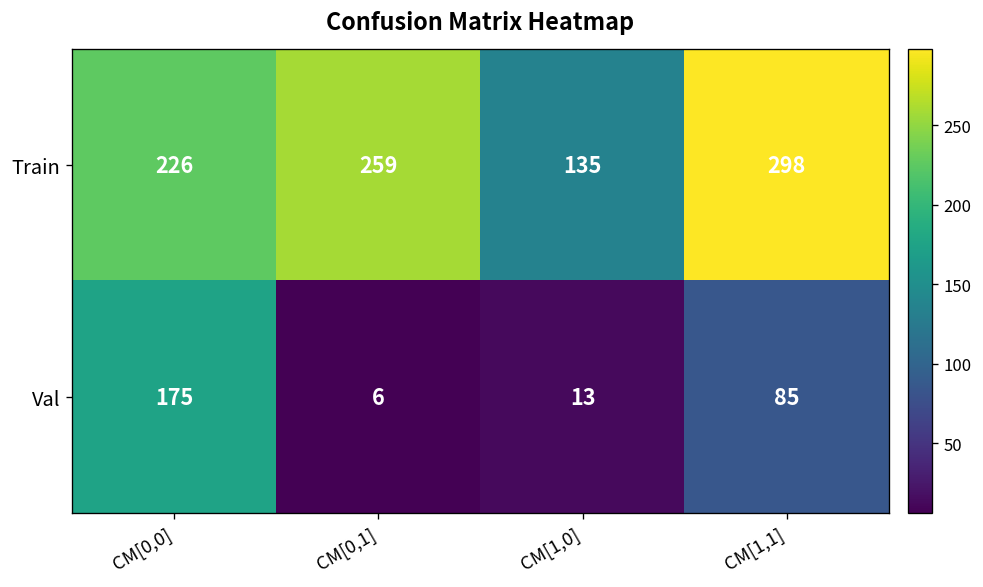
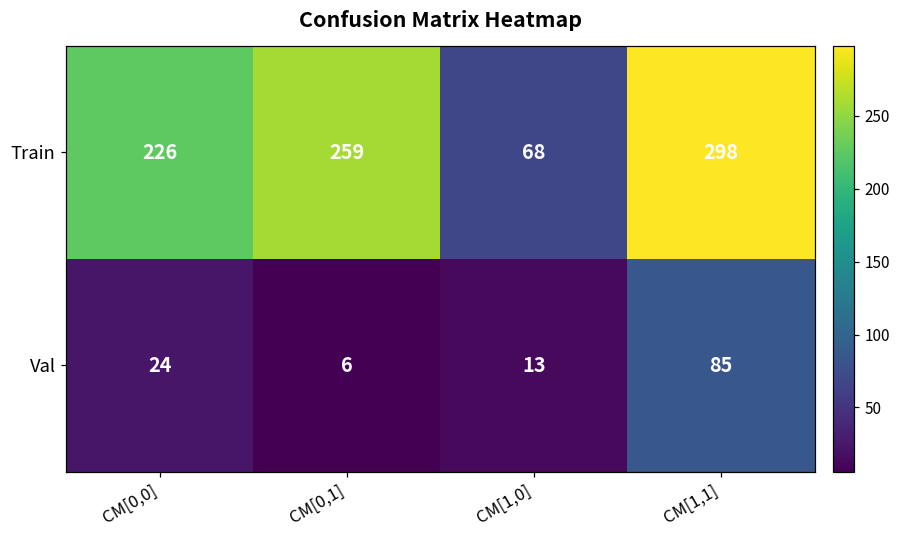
Train, CM[1,0]: 135 -> 68
Val, CM[0,0]: 175 -> 24
